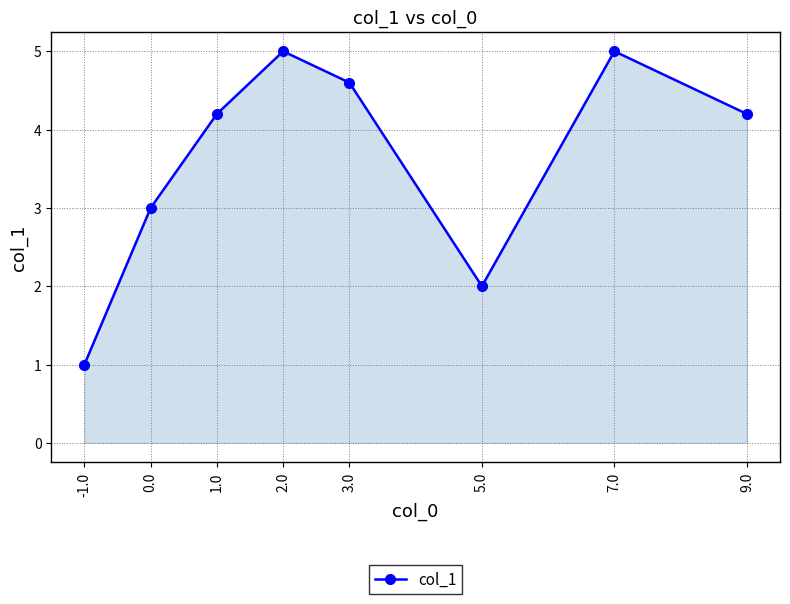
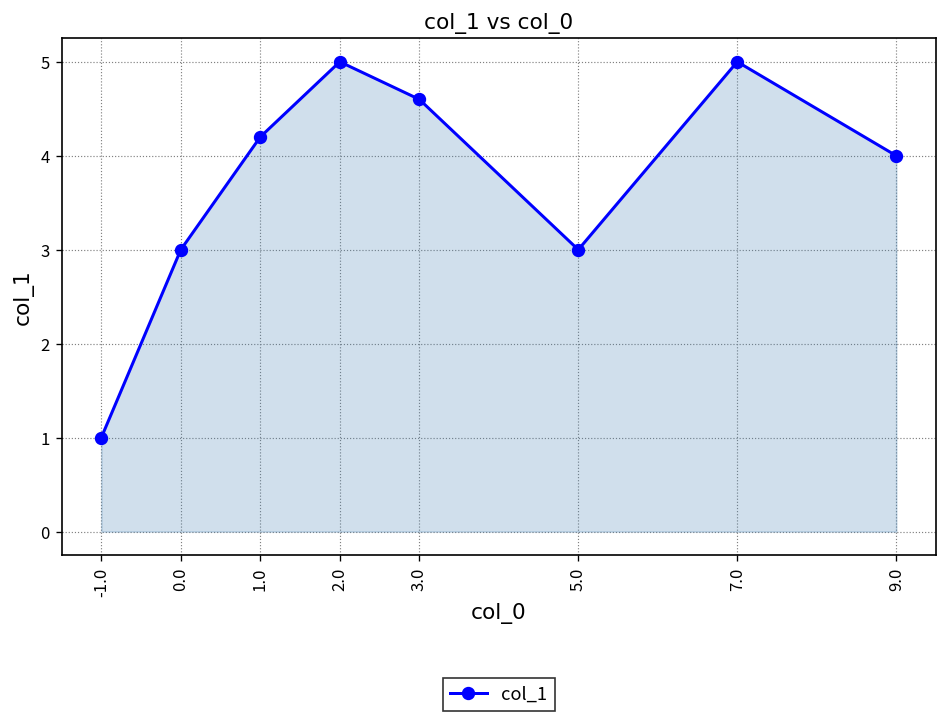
5.0: 2 -> 3
9.0: 4.2 -> 4.0
